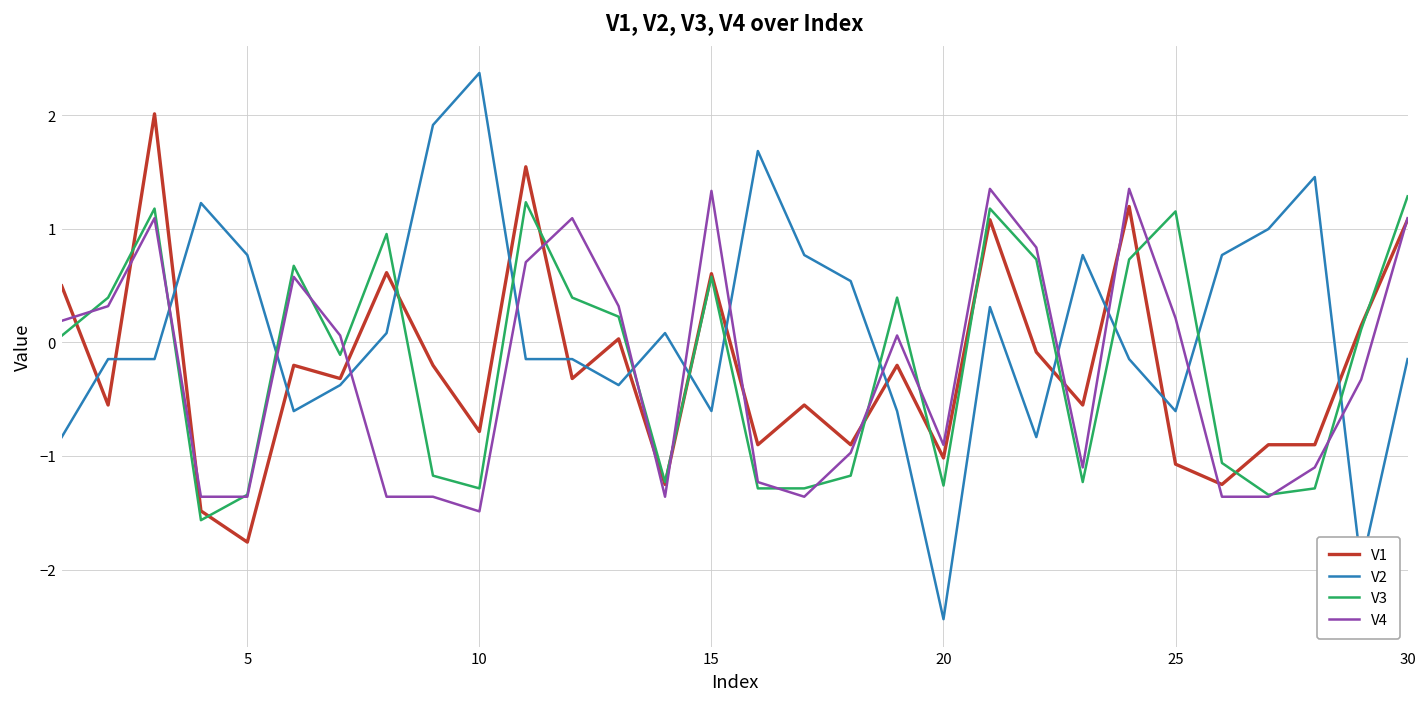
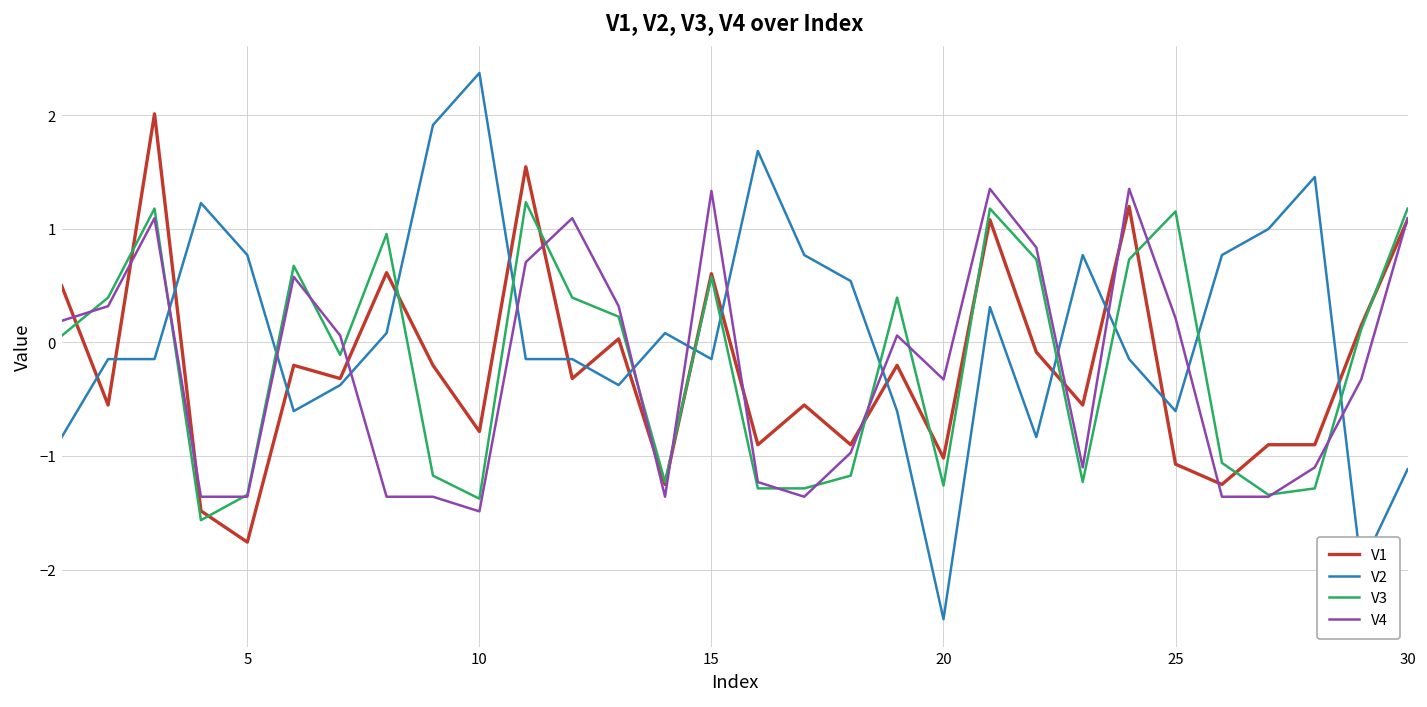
V3, 10: -1.3 -> -1.4
V2, 15: -0.6 -> -0.1
V4, 20: -0.9 -> -0.3
V2, 30: -0.1 -> -1.1
V3, 30: 1.3 -> 1.2
